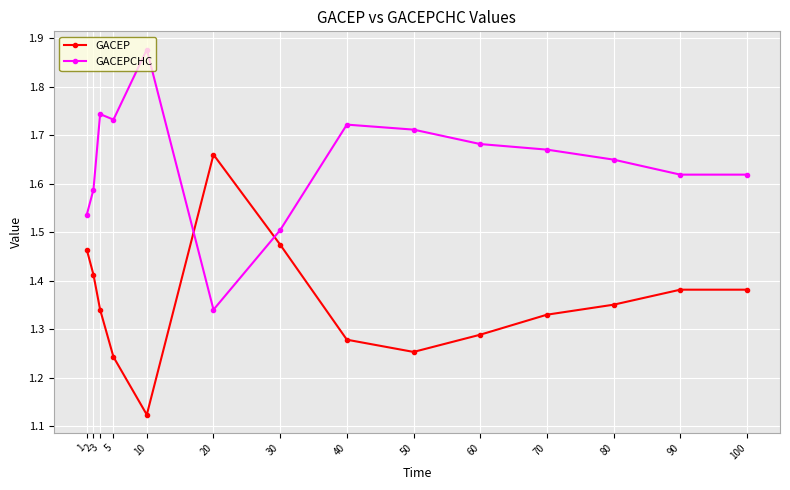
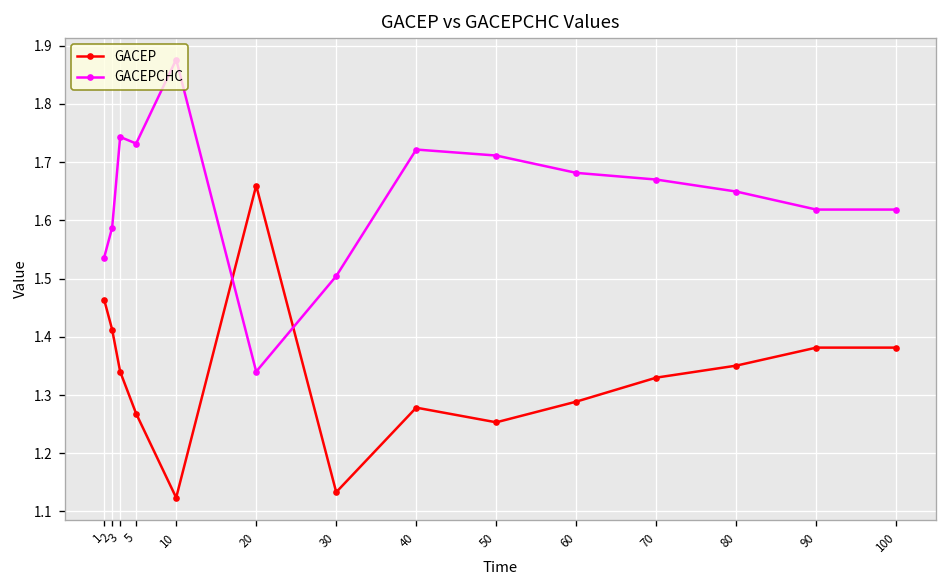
GACEP, 5: 1.24 -> 1.27
GACEP, 30: 1.47 -> 1.13
